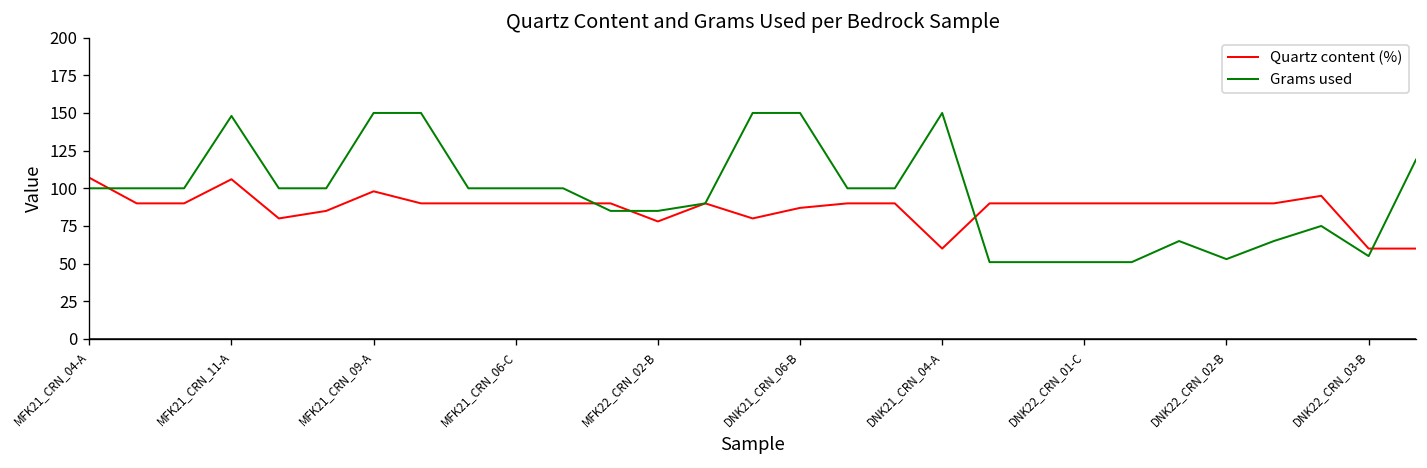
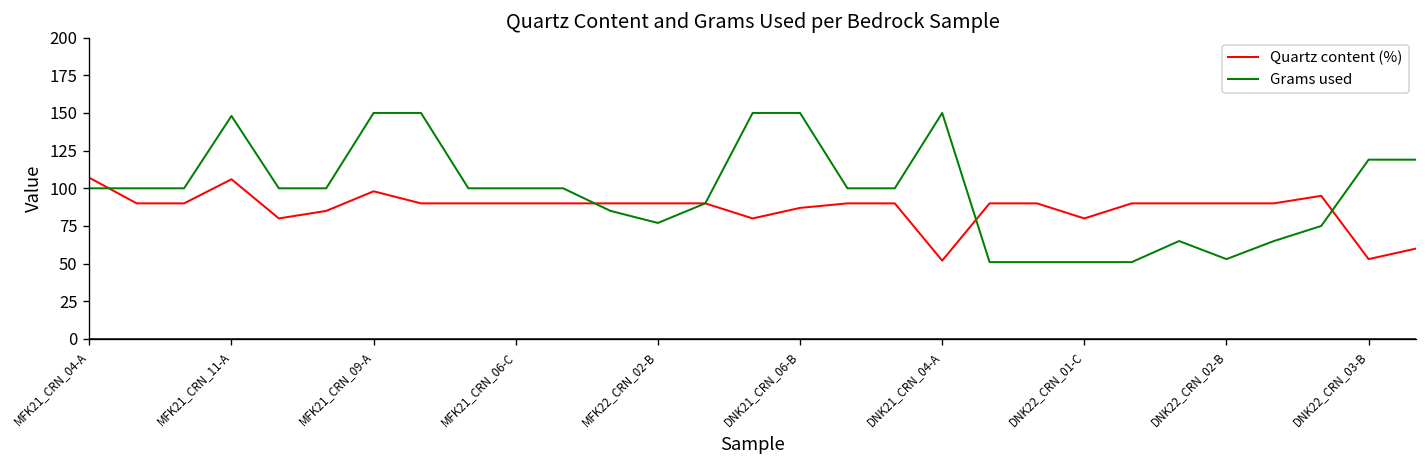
Quartz content (%), MFK22_CRN_02-B: 78 -> 90
Grams used, MFK22_CRN_02-B: 85 -> 77
Quartz content (%), DNK21_CRN_04-A: 60 -> 52
Quartz content (%), DNK22_CRN_01-C: 90 -> 80
Quartz content (%), DNK22_CRN_03-B: 60 -> 53
Grams used, DNK22_CRN_03-B: 55 -> 119
